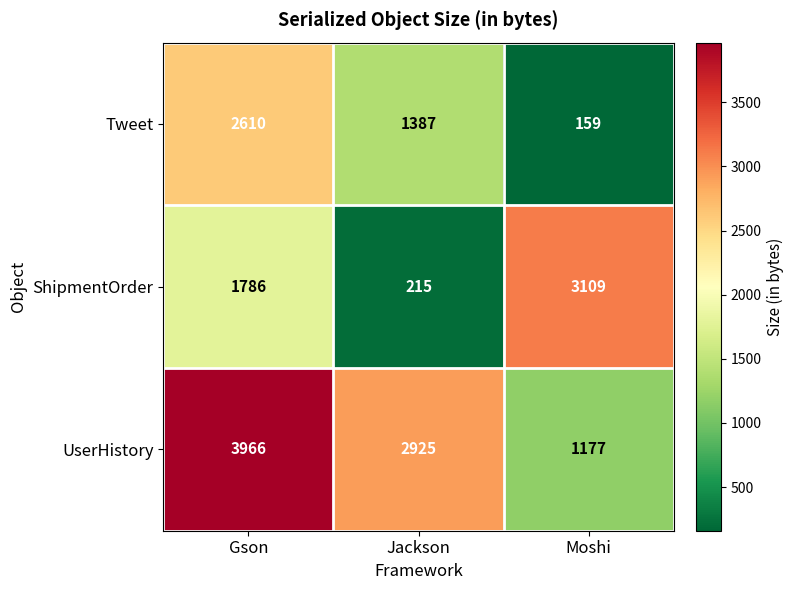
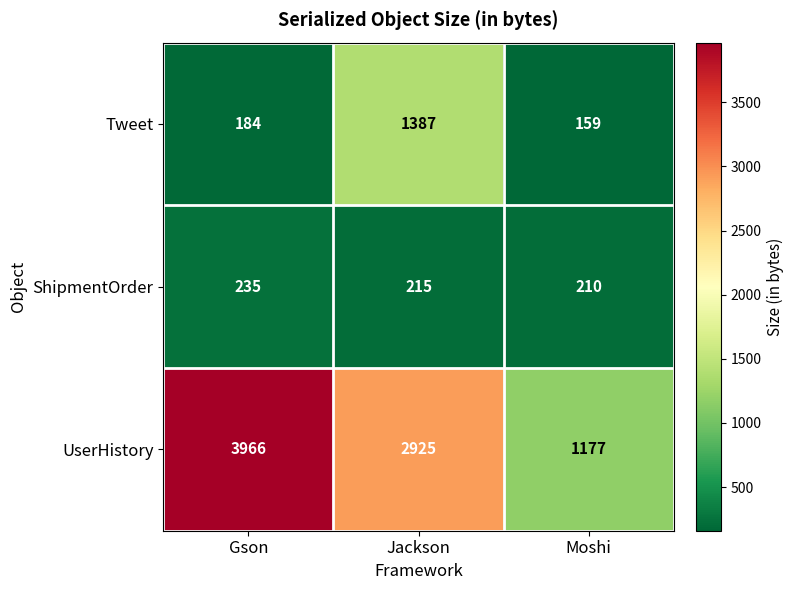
Tweet, Gson: 2610 -> 184
ShipmentOrder, Gson: 1786 -> 235
ShipmentOrder, Moshi: 3109 -> 210
